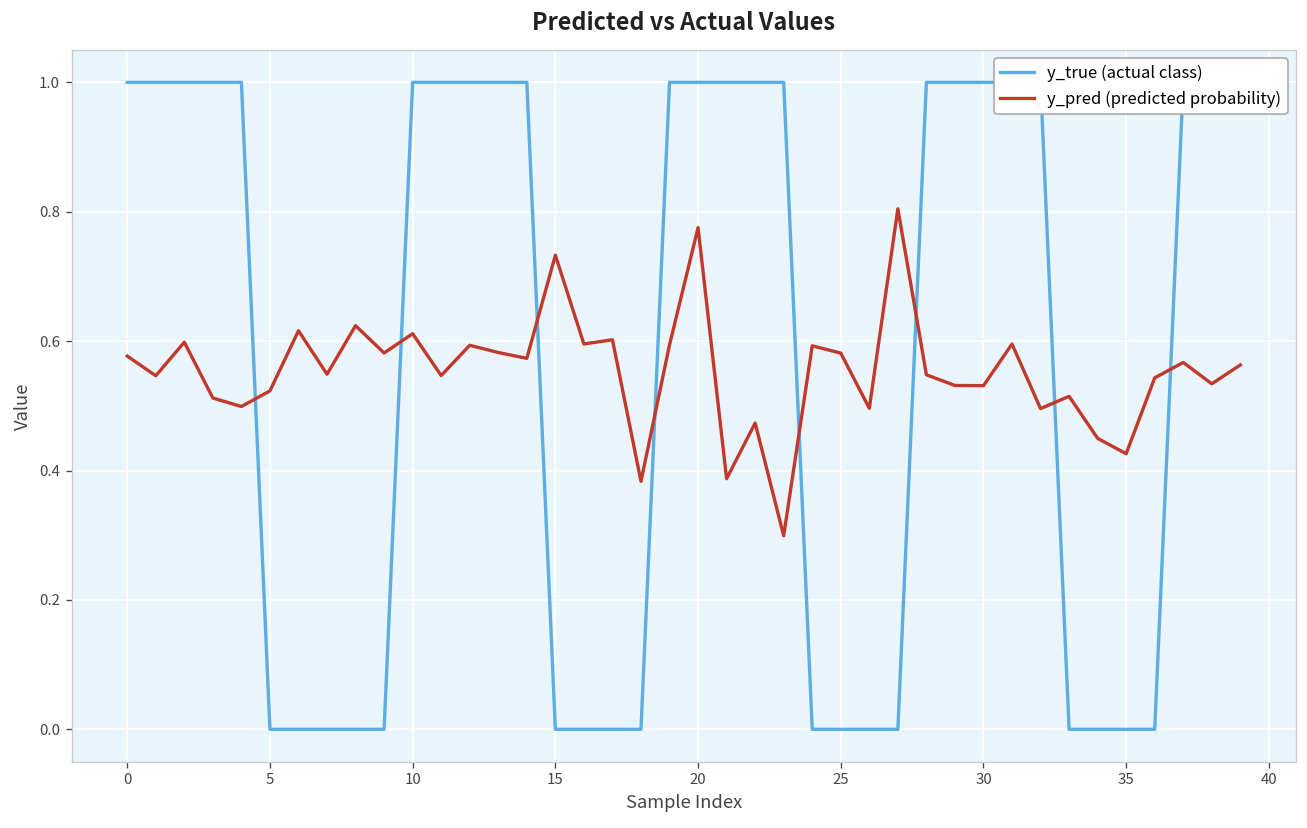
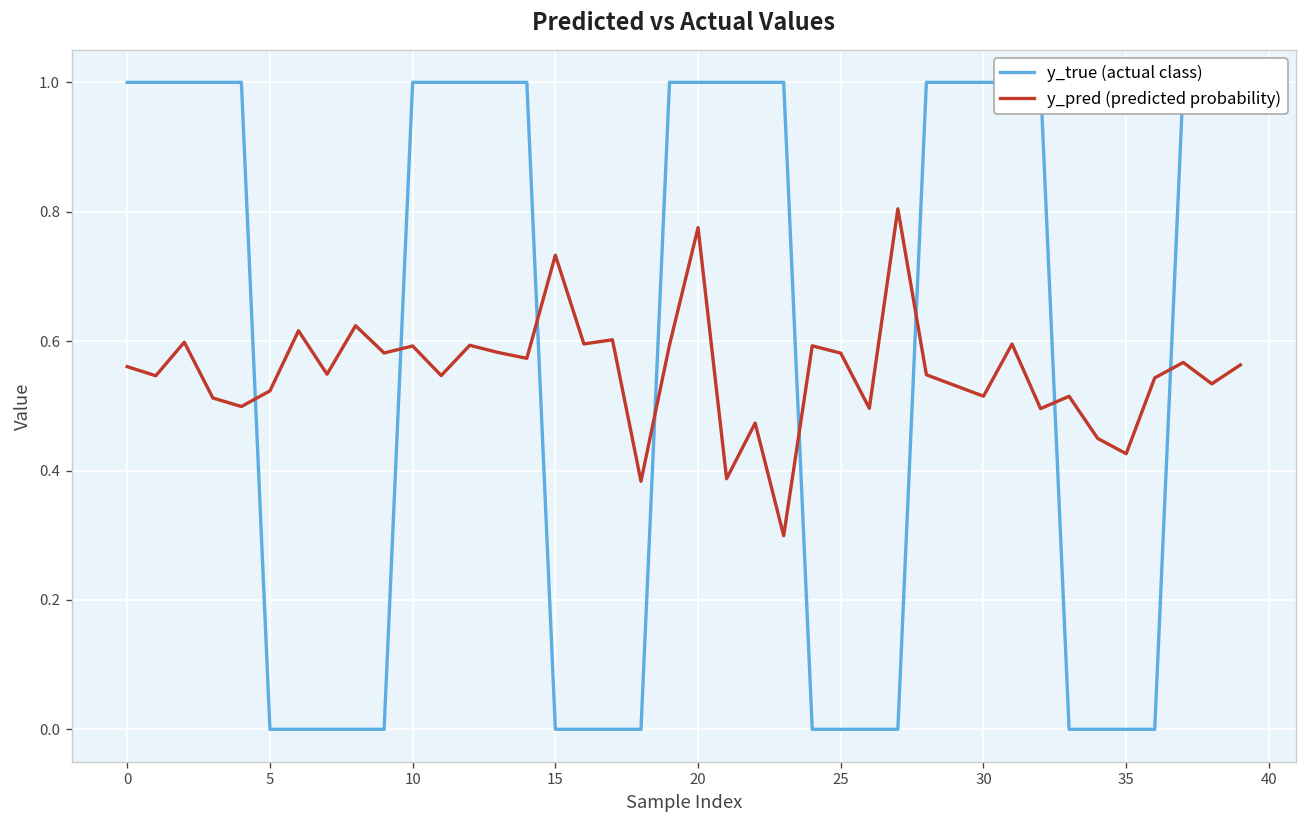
y_pred (predicted probability), 0: 0.58 -> 0.56
y_pred (predicted probability), 10: 0.61 -> 0.59
y_pred (predicted probability), 30: 0.53 -> 0.51
